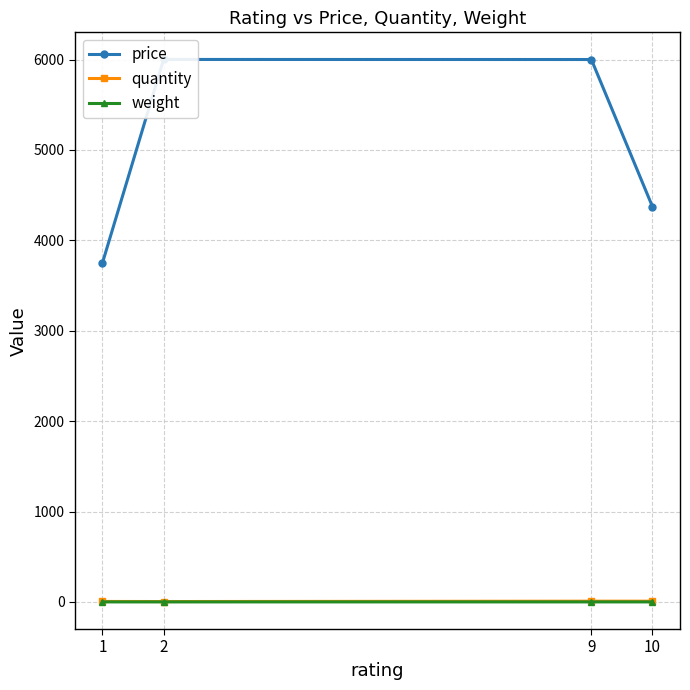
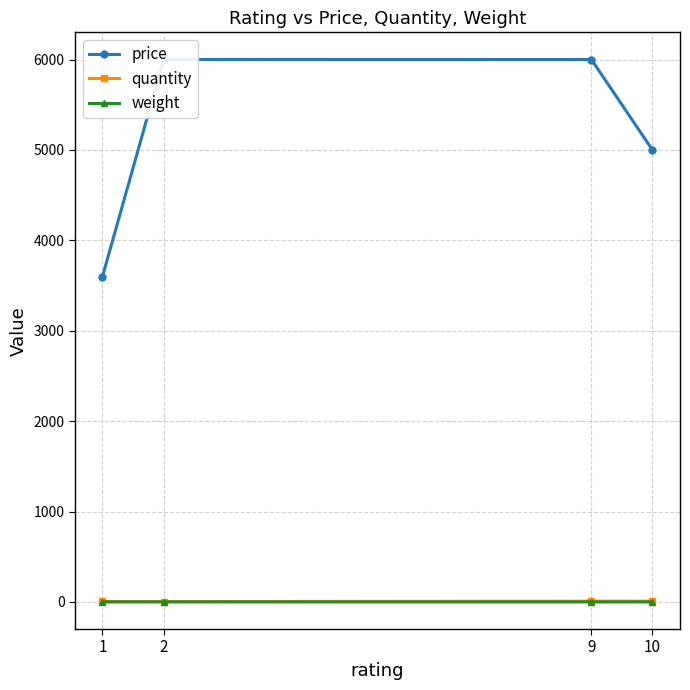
price, 1: 3800 -> 3600
price, 10: 4400 -> 5000
